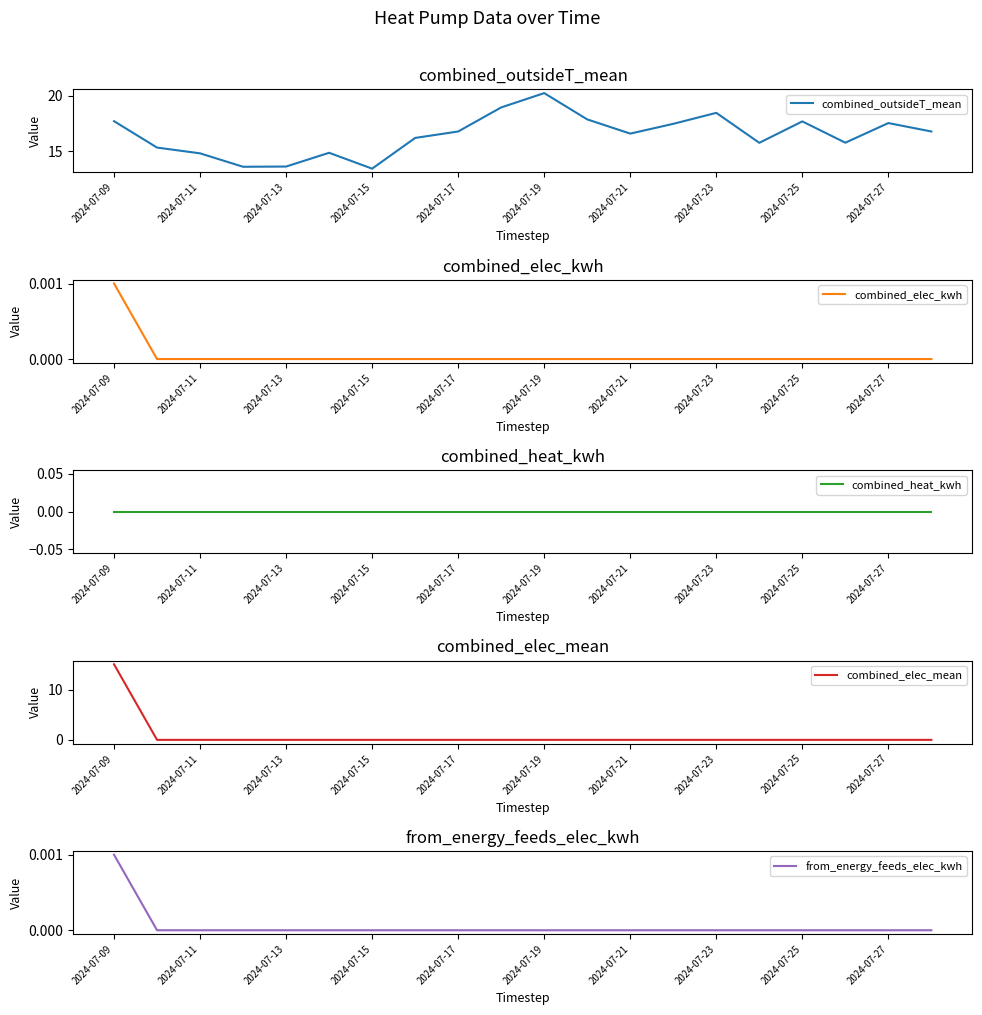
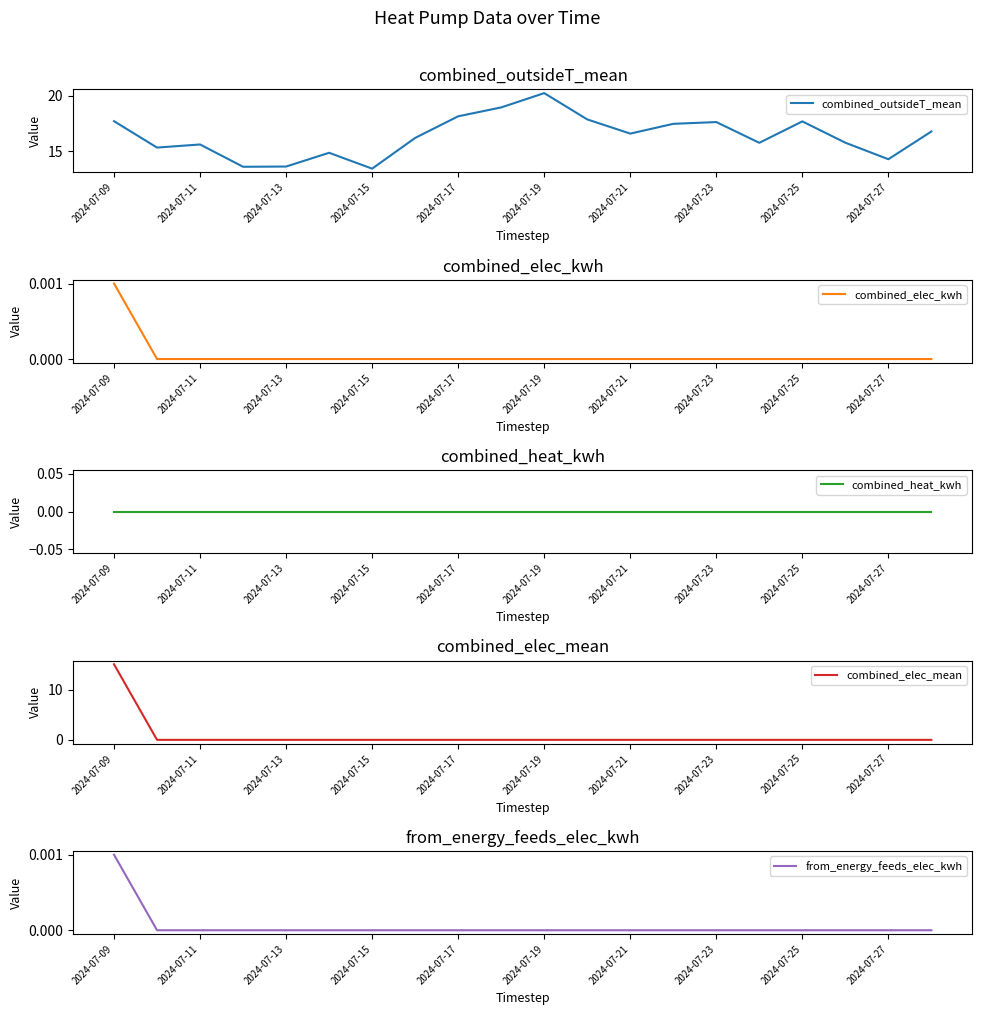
combined_outsideT_mean, 2024-07-11: 14.8 -> 15.6
combined_outsideT_mean, 2024-07-17: 16.8 -> 18.1
combined_outsideT_mean, 2024-07-23: 18.4 -> 17.6
combined_outsideT_mean, 2024-07-27: 17.5 -> 14.3
